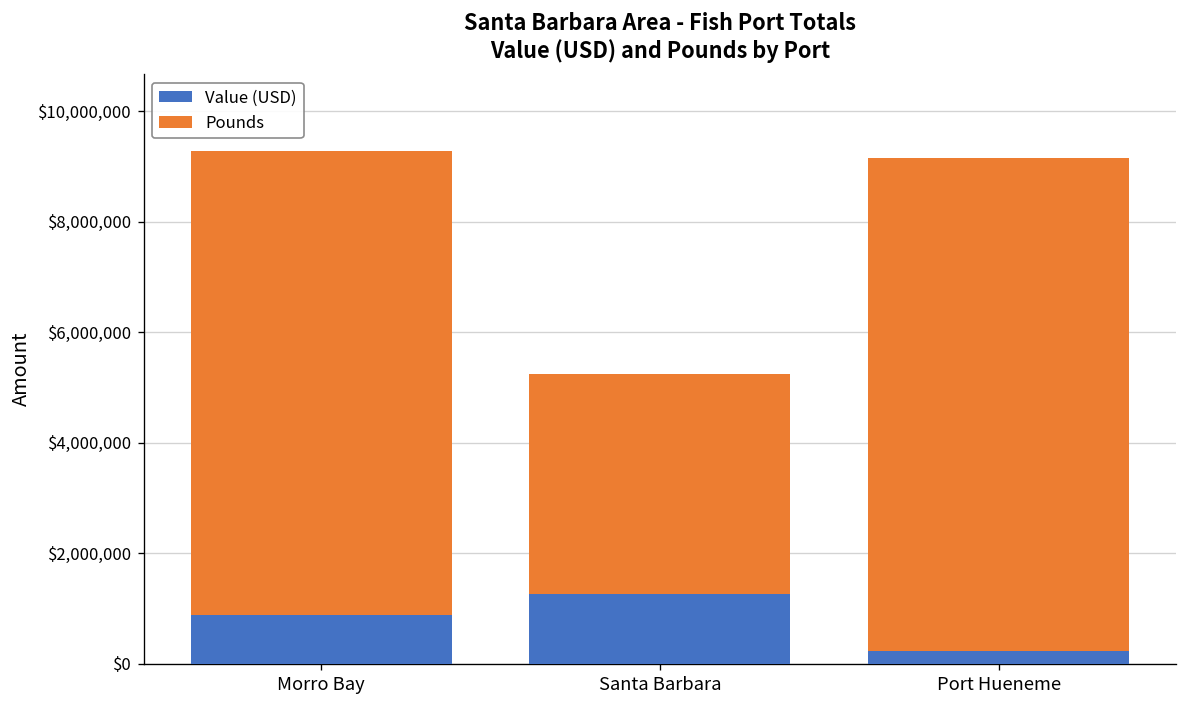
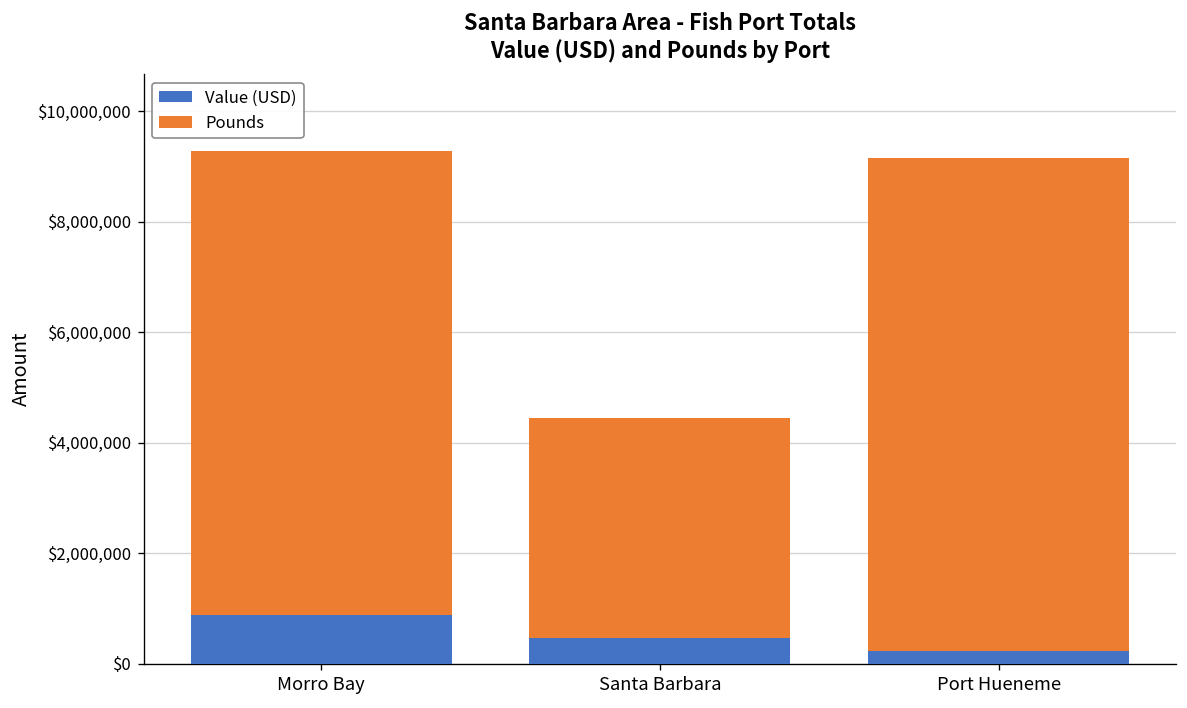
Value (USD), Santa Barbara: $1,300,000 -> $500,000
